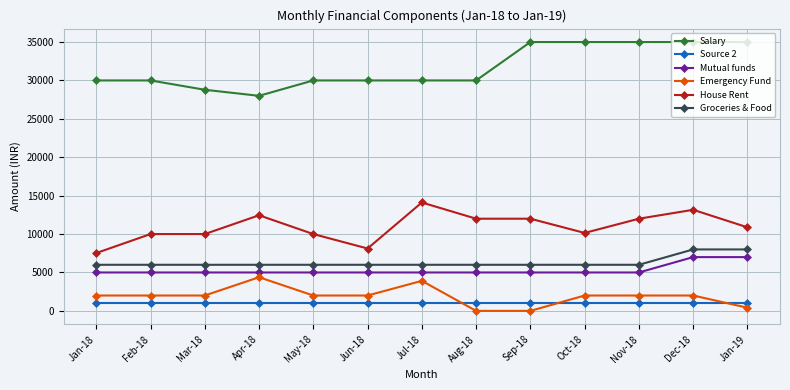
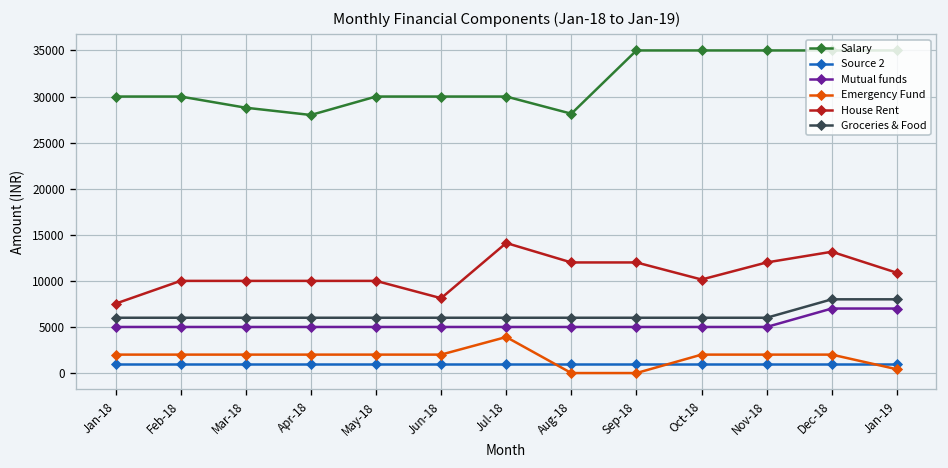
Emergency Fund, Apr-18: 4000 -> 2000
House Rent, Apr-18: 12000 -> 10000
Salary, Aug-18: 30000 -> 28000
